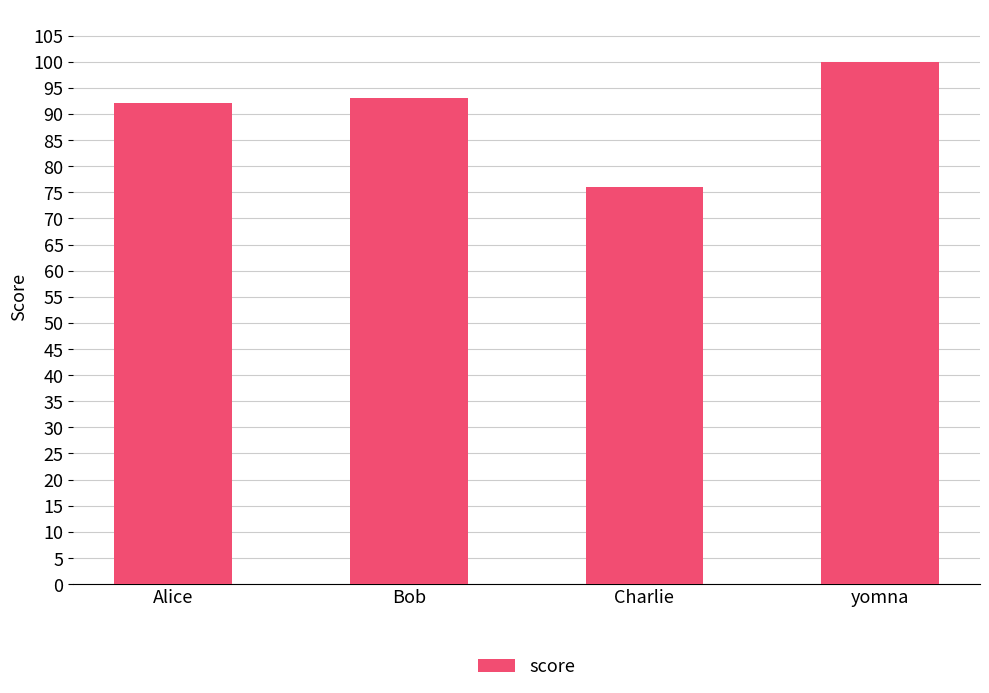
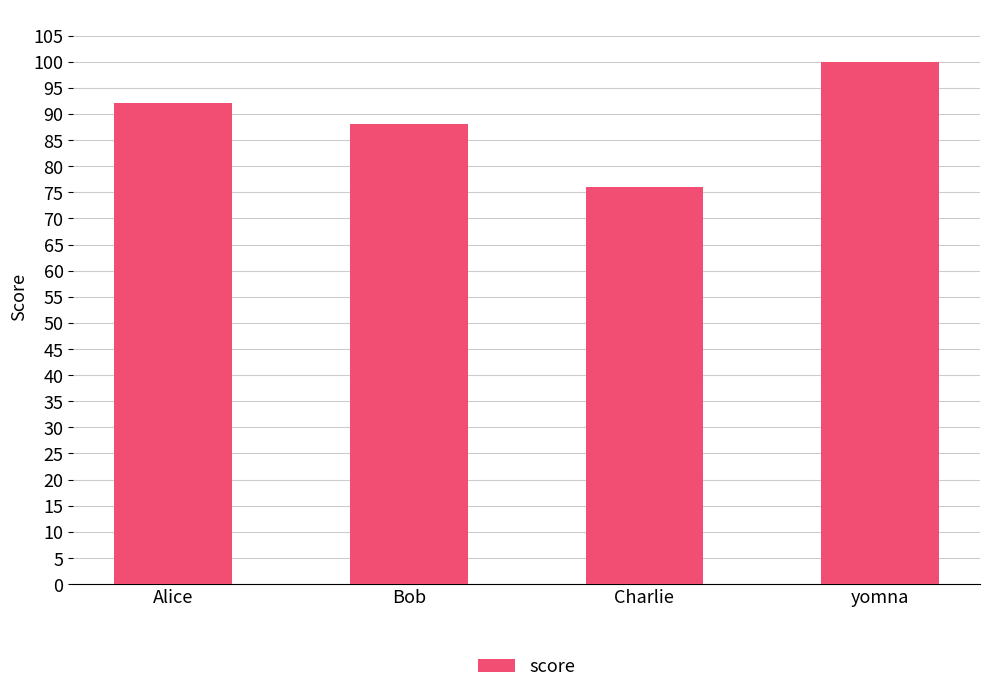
Bob: 93 -> 88
